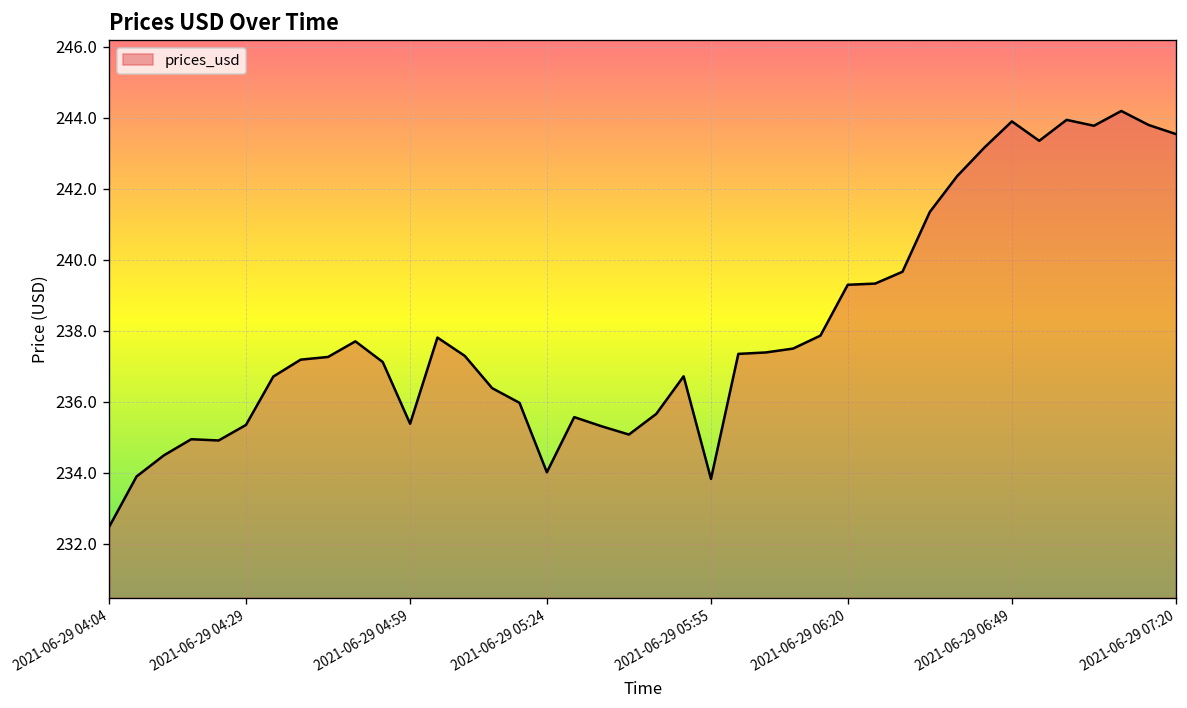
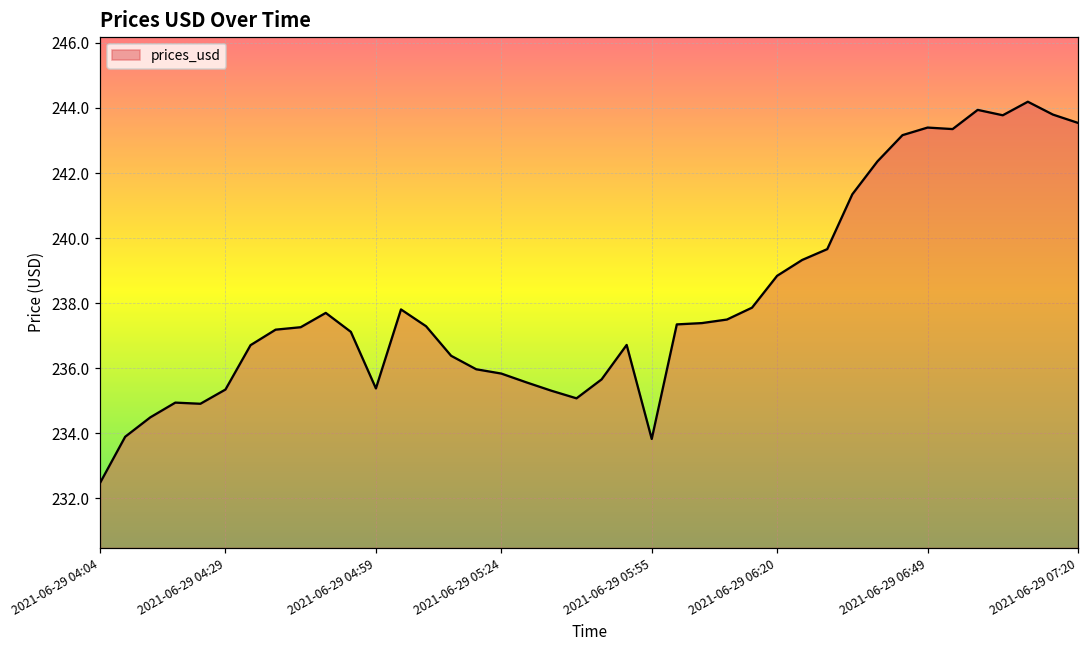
2021-06-29 05:24: 234.0 -> 235.8
2021-06-29 06:20: 239.3 -> 238.8
2021-06-29 06:49: 243.9 -> 243.4
